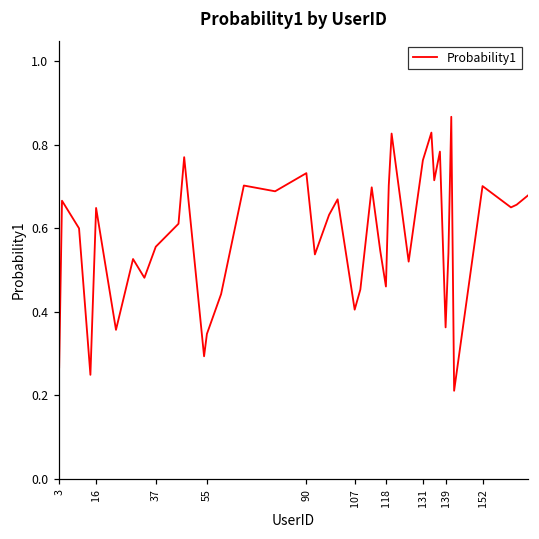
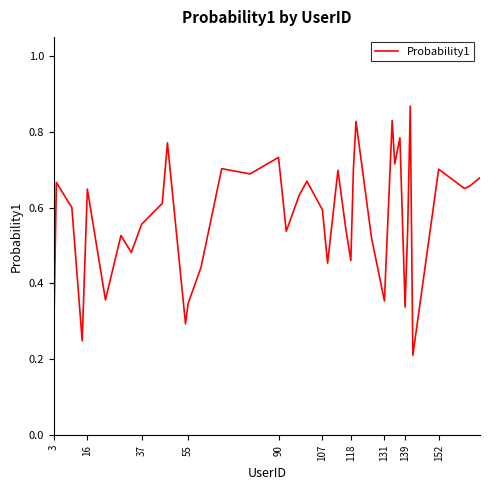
107: 0.41 -> 0.59
131: 0.76 -> 0.35
139: 0.36 -> 0.34
